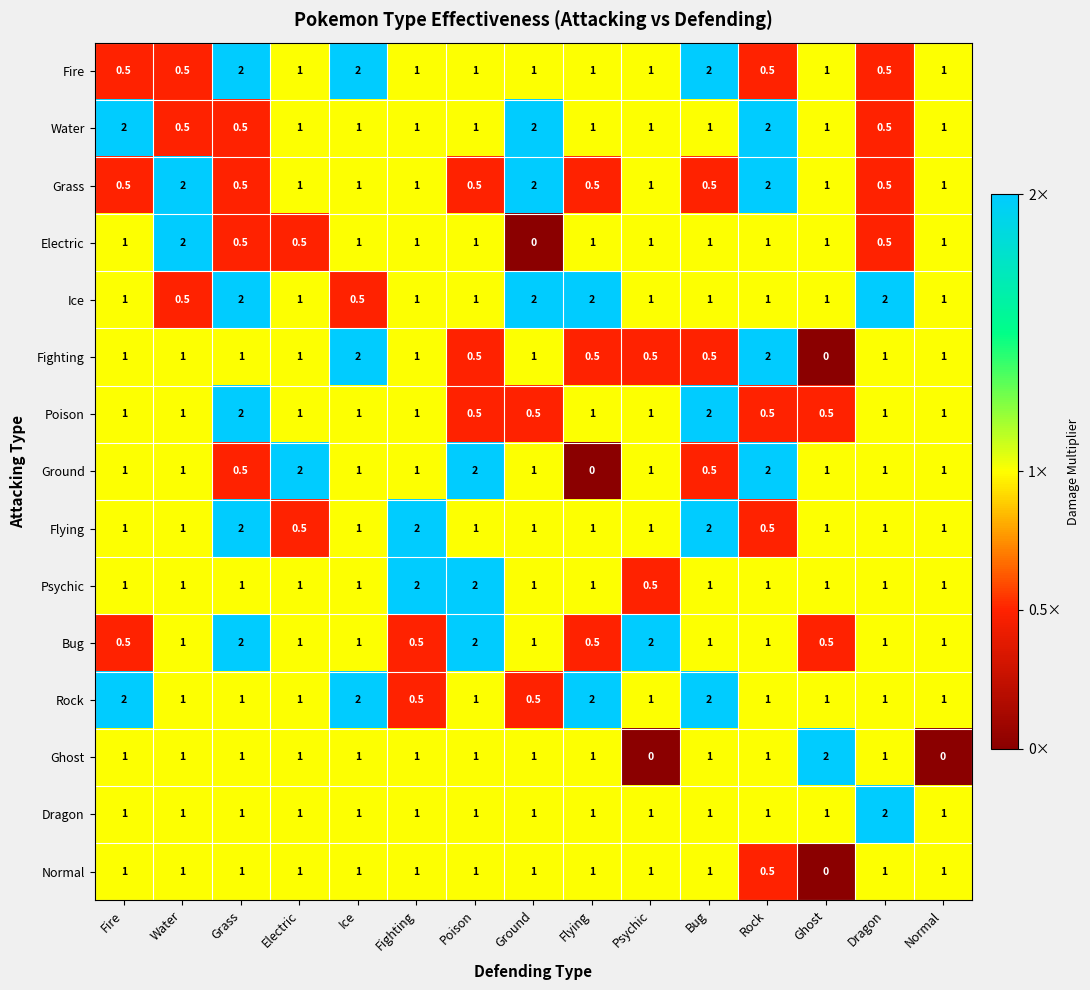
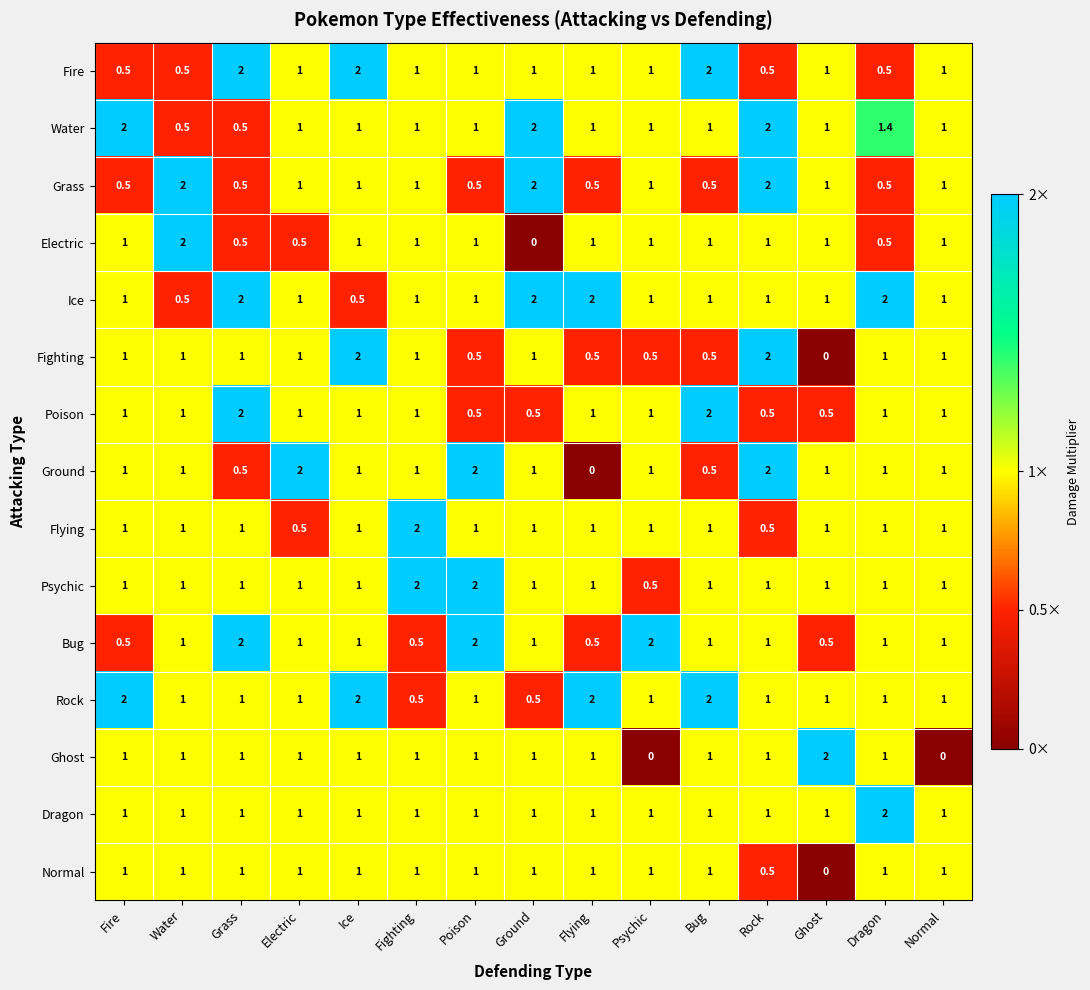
Water, Dragon: 0.5 -> 1.4
Flying, Grass: 2 -> 1
Flying, Bug: 2 -> 1
